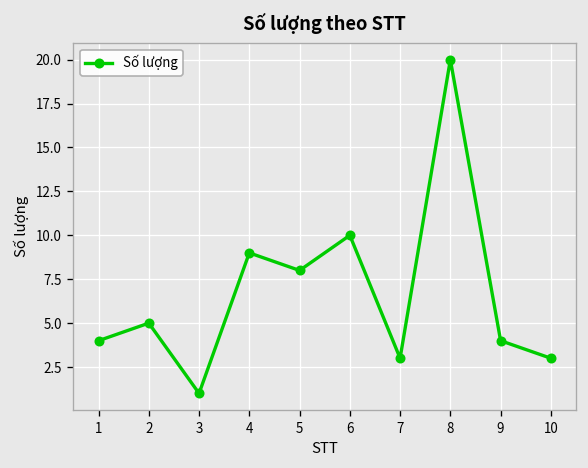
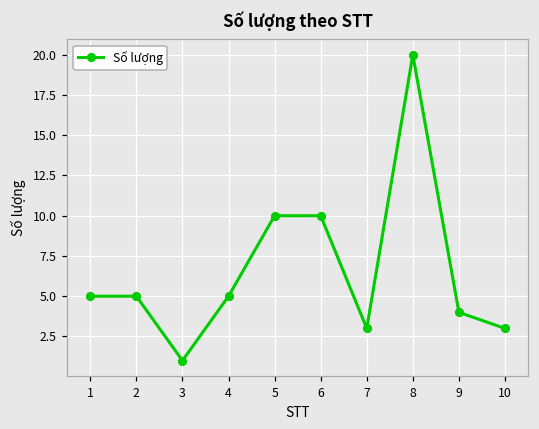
1: 4 -> 5
4: 9 -> 5
5: 8 -> 10
